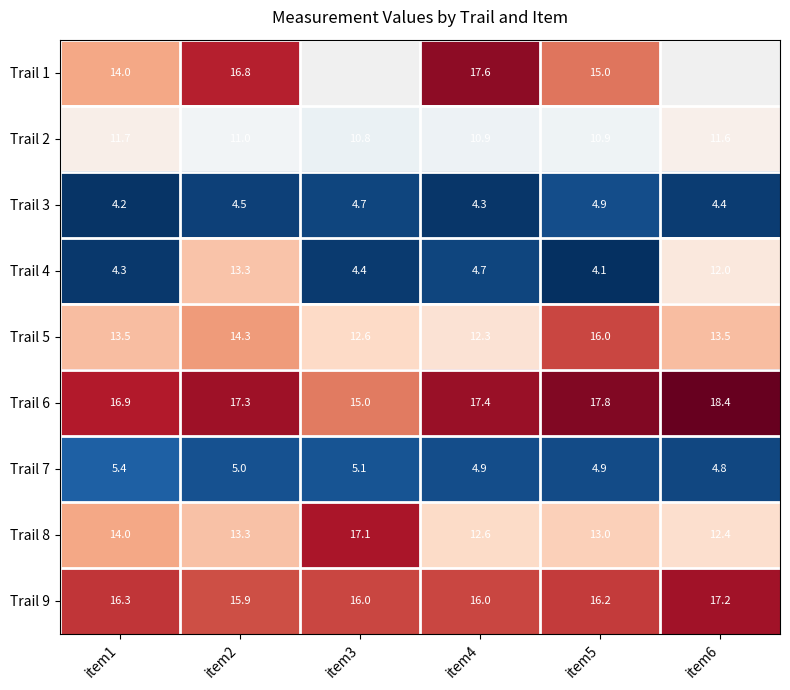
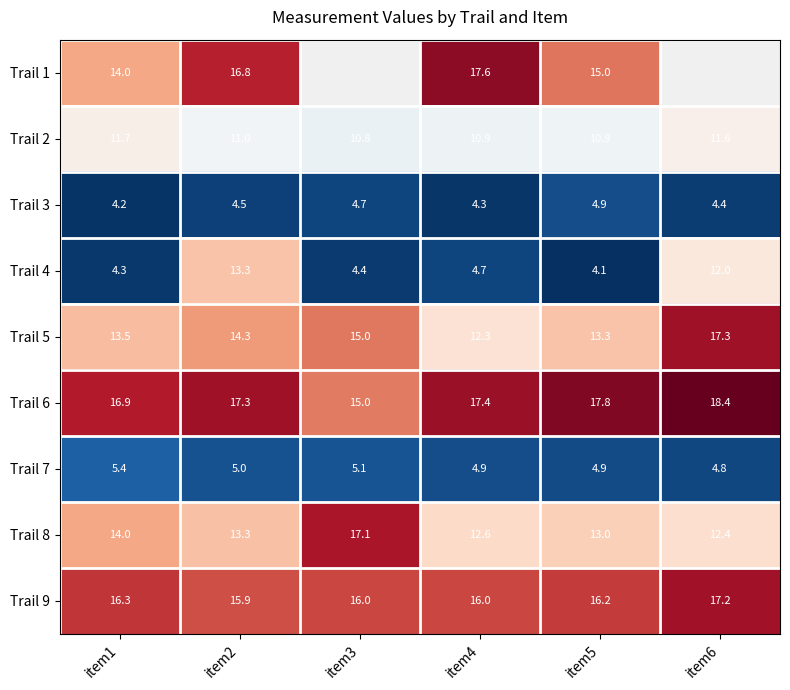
Trail 5, item3: 12.6 -> 15.0
Trail 5, item5: 16.0 -> 13.3
Trail 5, item6: 13.5 -> 17.3
